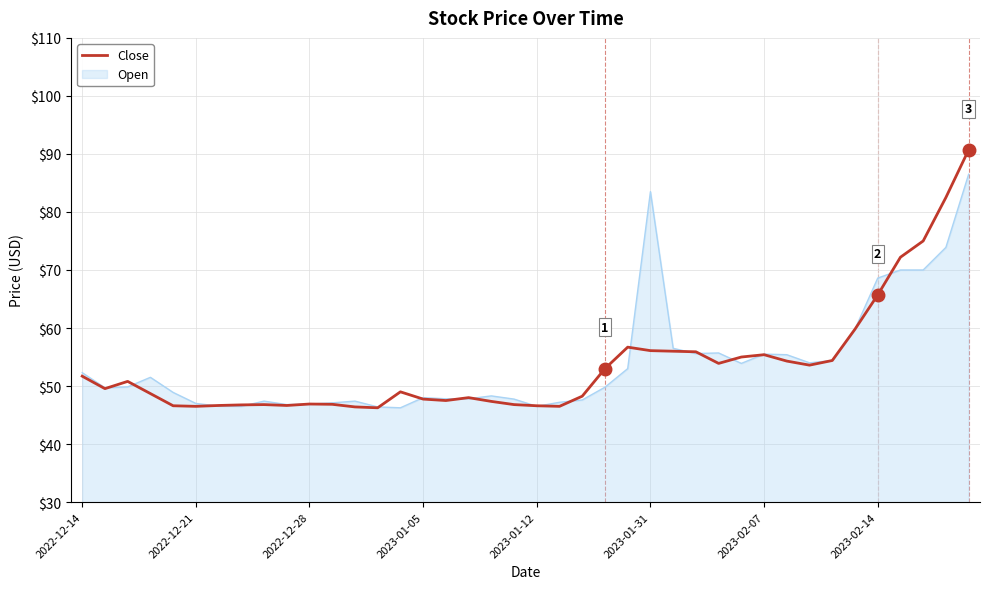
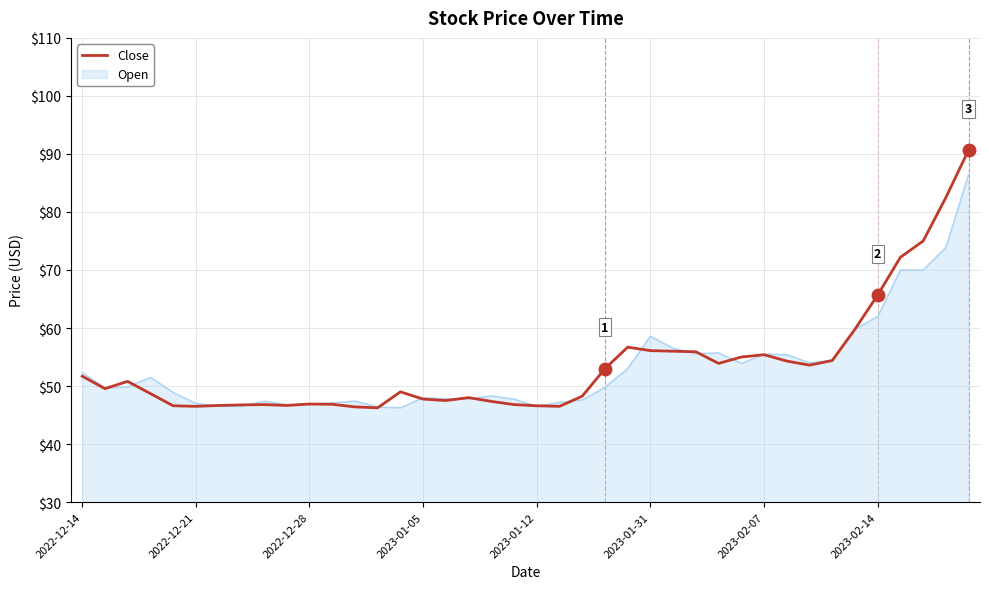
Open, 2023-01-31: $84 -> $59
Open, 2023-02-14: $69 -> $62
